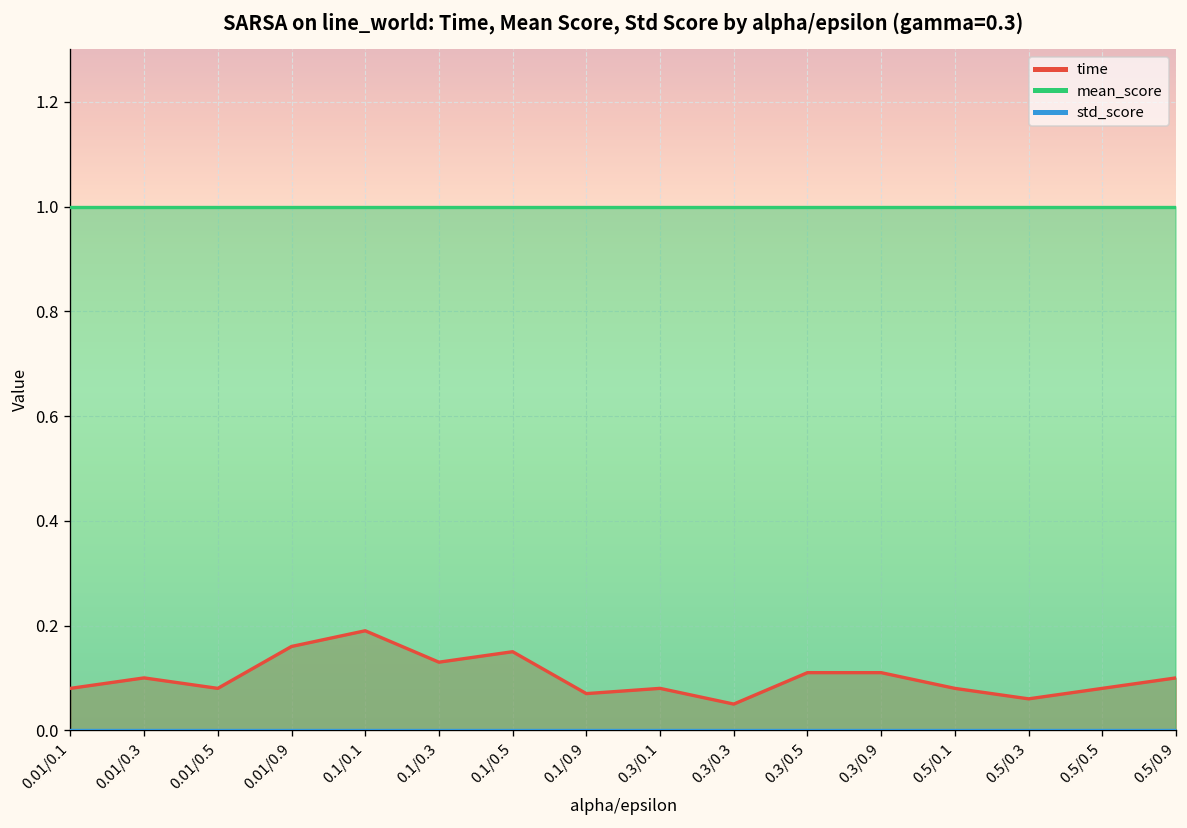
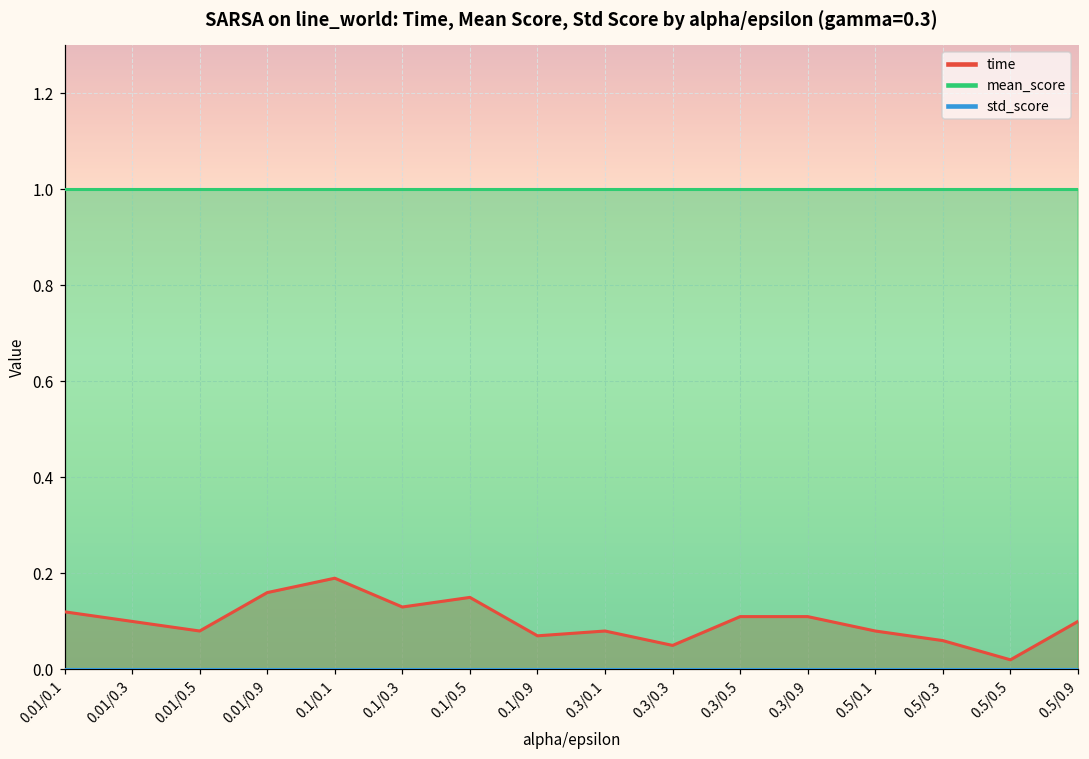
time, 0.01/0.1: 0.08 -> 0.12
time, 0.5/0.5: 0.08 -> 0.02
